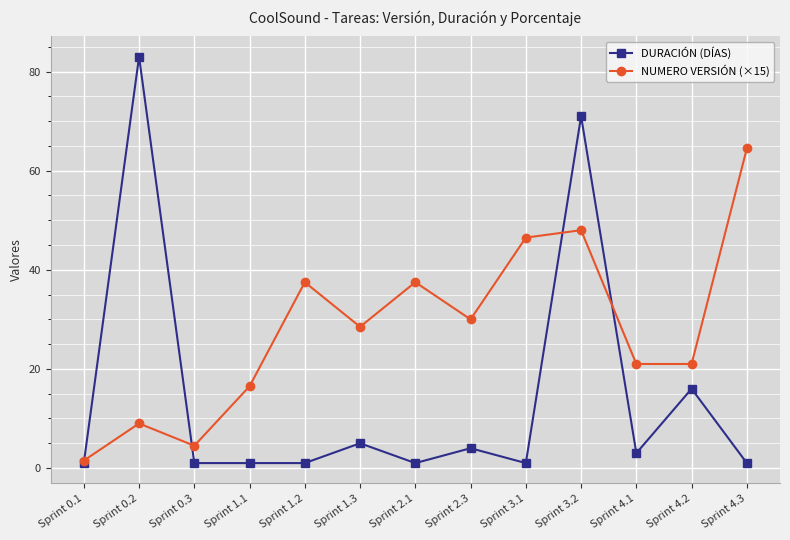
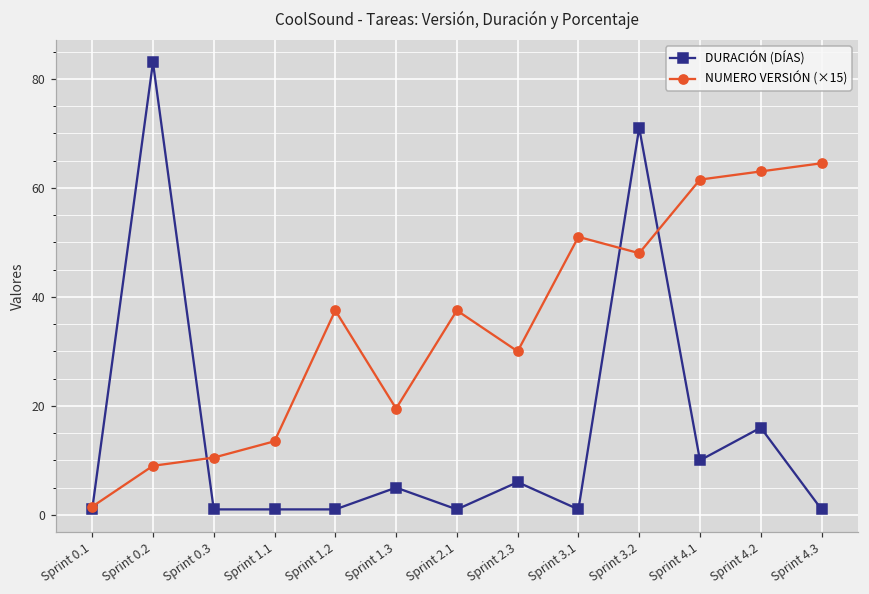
NUMERO VERSIÓN (×15), Sprint 0.3: 5 -> 11
NUMERO VERSIÓN (×15), Sprint 1.1: 17 -> 14
NUMERO VERSIÓN (×15), Sprint 1.3: 29 -> 20
DURACIÓN (DÍAS), Sprint 2.3: 4 -> 6
NUMERO VERSIÓN (×15), Sprint 3.1: 47 -> 51
DURACIÓN (DÍAS), Sprint 4.1: 3 -> 10
NUMERO VERSIÓN (×15), Sprint 4.1: 21 -> 61
NUMERO VERSIÓN (×15), Sprint 4.2: 21 -> 63
